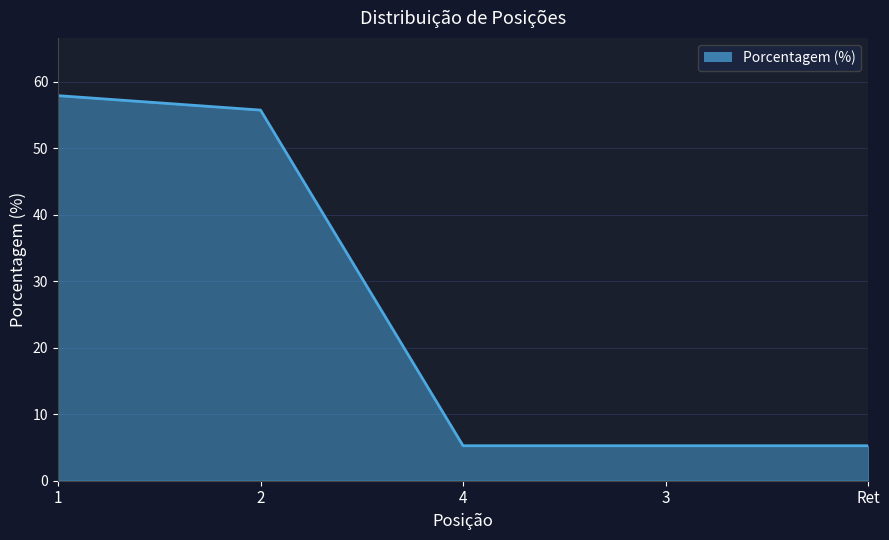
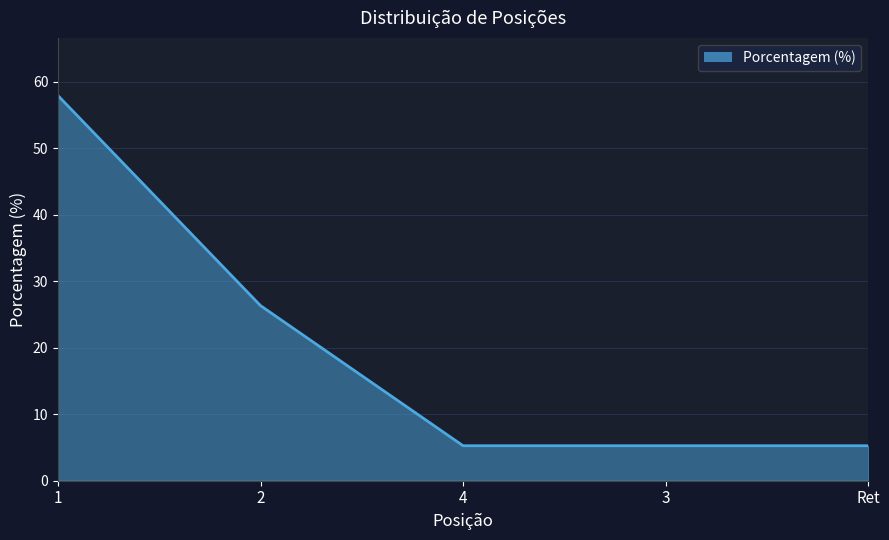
2: 56 -> 26
